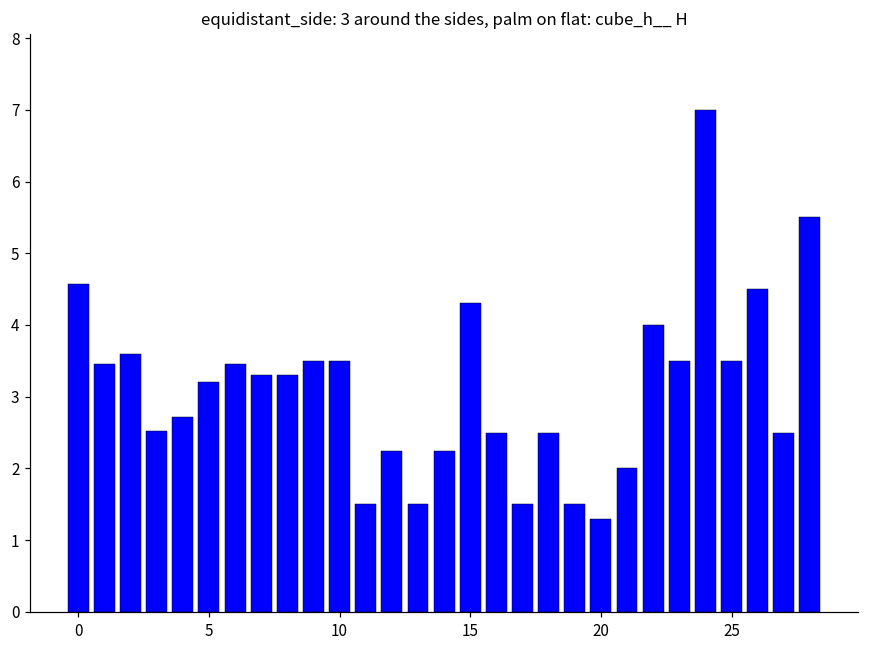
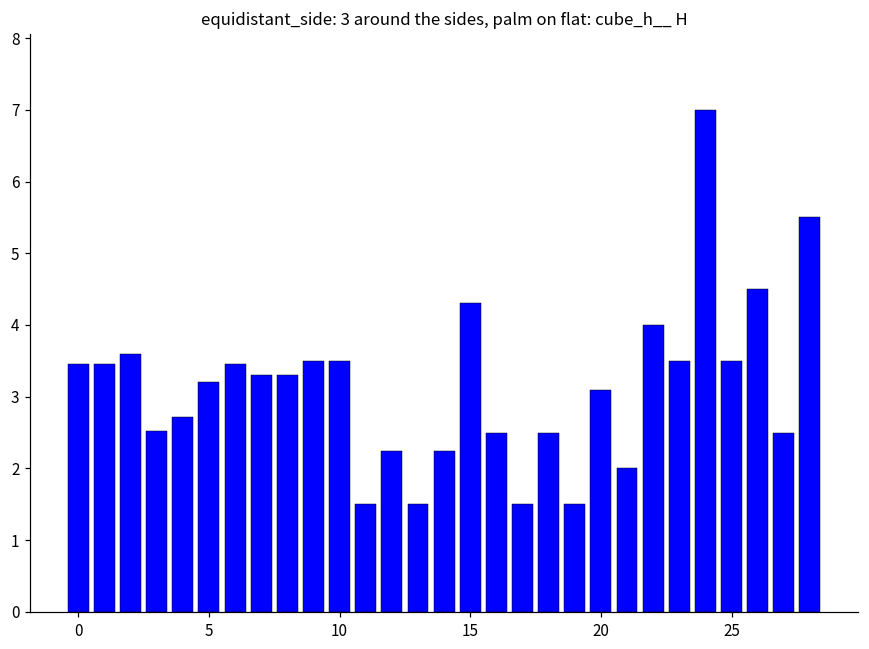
0: 4.6 -> 3.5
20: 1.3 -> 3.1
